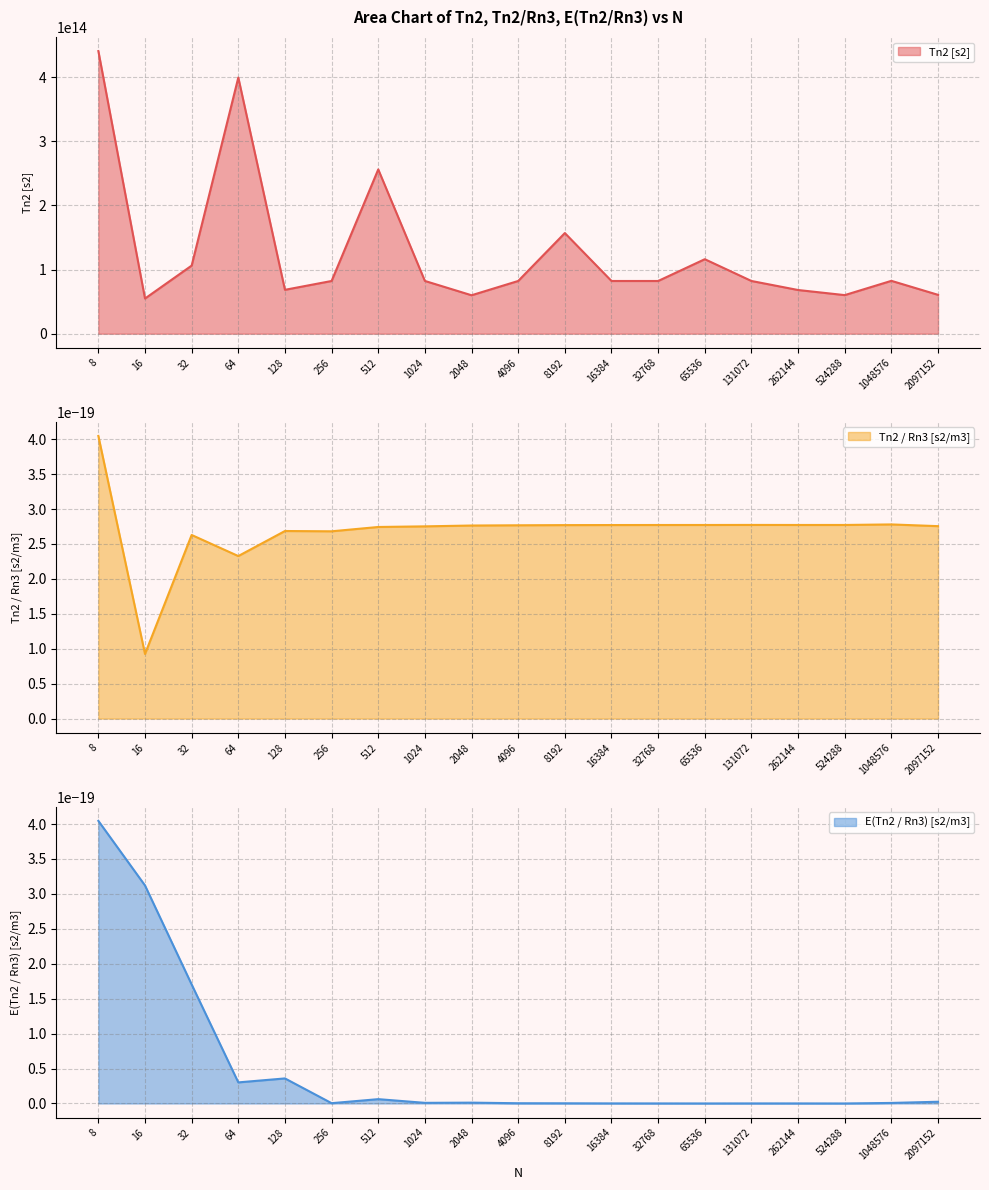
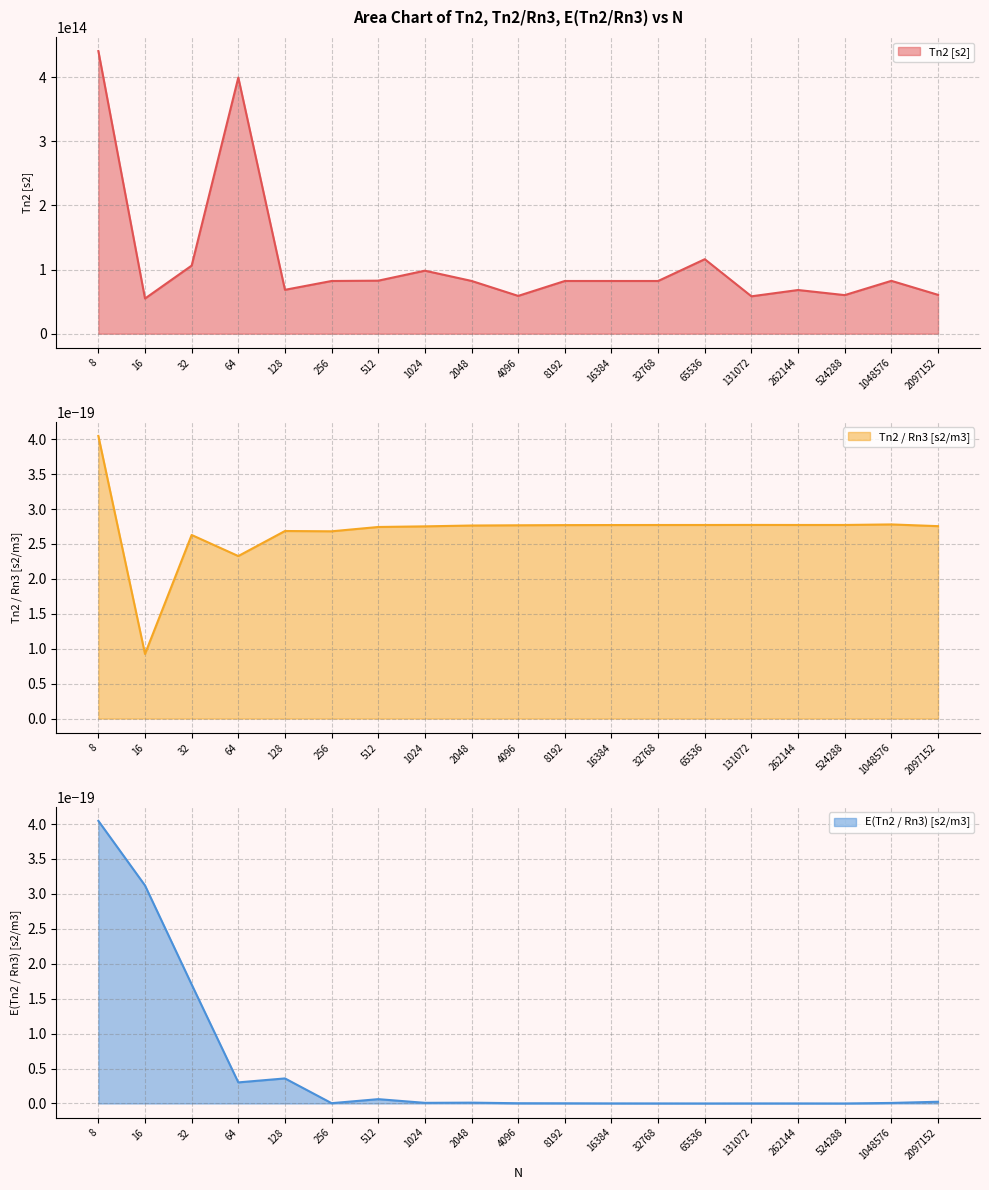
Area Chart of Tn2, Tn2/Rn3, E(Tn2/Rn3) vs N, 512: 260000000000000 -> 80000000000000
Area Chart of Tn2, Tn2/Rn3, E(Tn2/Rn3) vs N, 1024: 80000000000000 -> 100000000000000
Area Chart of Tn2, Tn2/Rn3, E(Tn2/Rn3) vs N, 2048: 60000000000000 -> 80000000000000
Area Chart of Tn2, Tn2/Rn3, E(Tn2/Rn3) vs N, 4096: 80000000000000 -> 60000000000000
Area Chart of Tn2, Tn2/Rn3, E(Tn2/Rn3) vs N, 8192: 160000000000000 -> 80000000000000
Area Chart of Tn2, Tn2/Rn3, E(Tn2/Rn3) vs N, 131072: 80000000000000 -> 60000000000000
